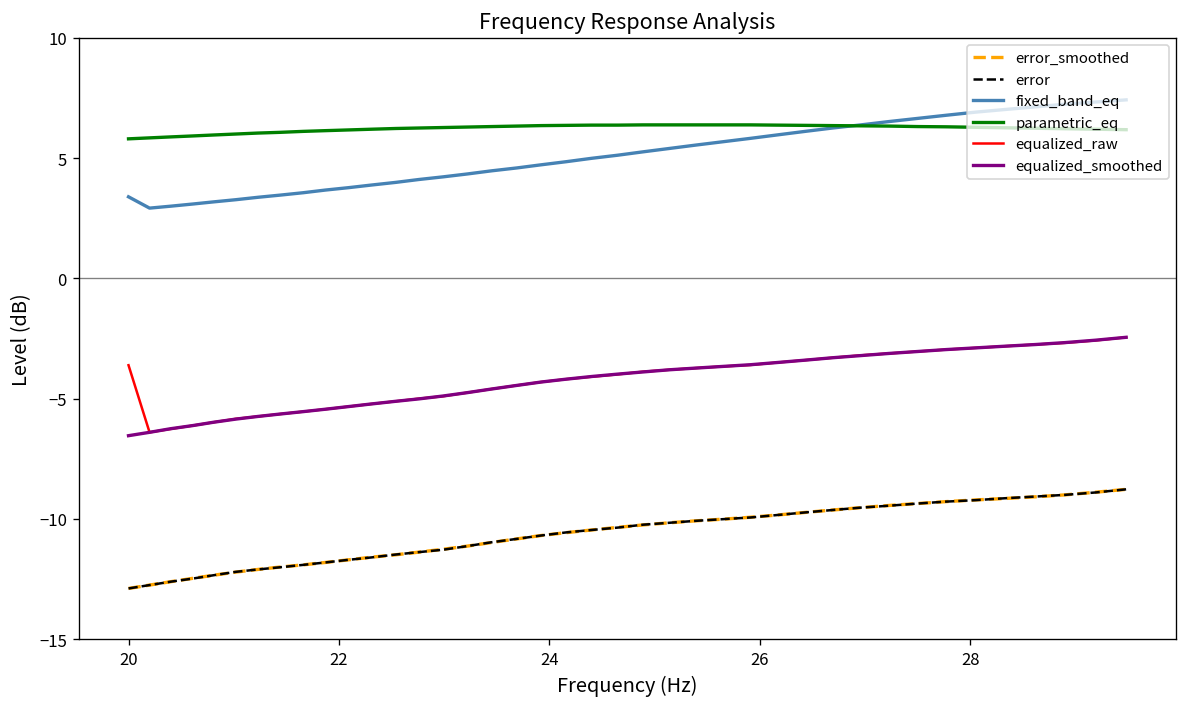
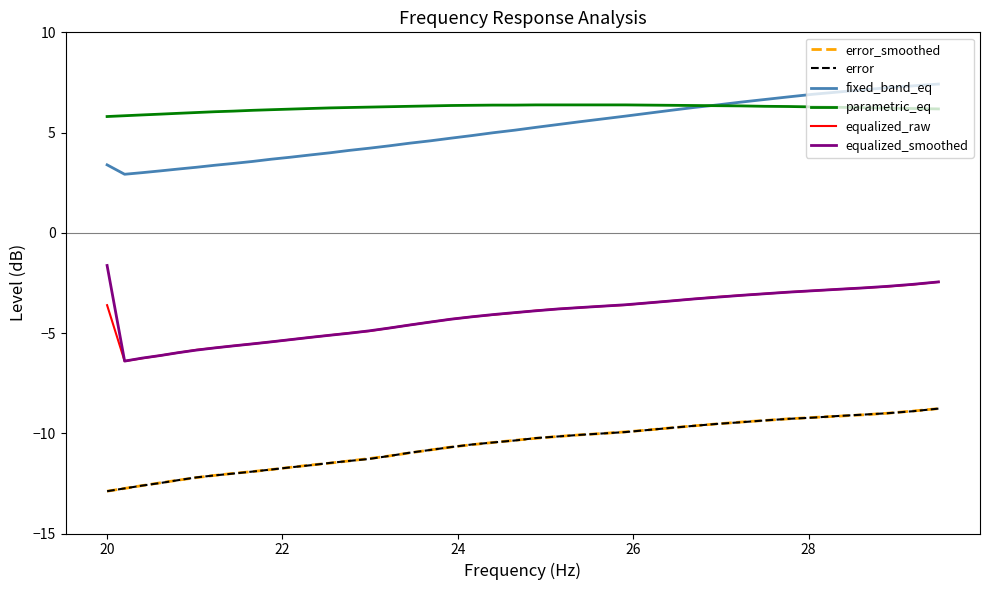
equalized_smoothed, 20: -6.5 -> -1.6
